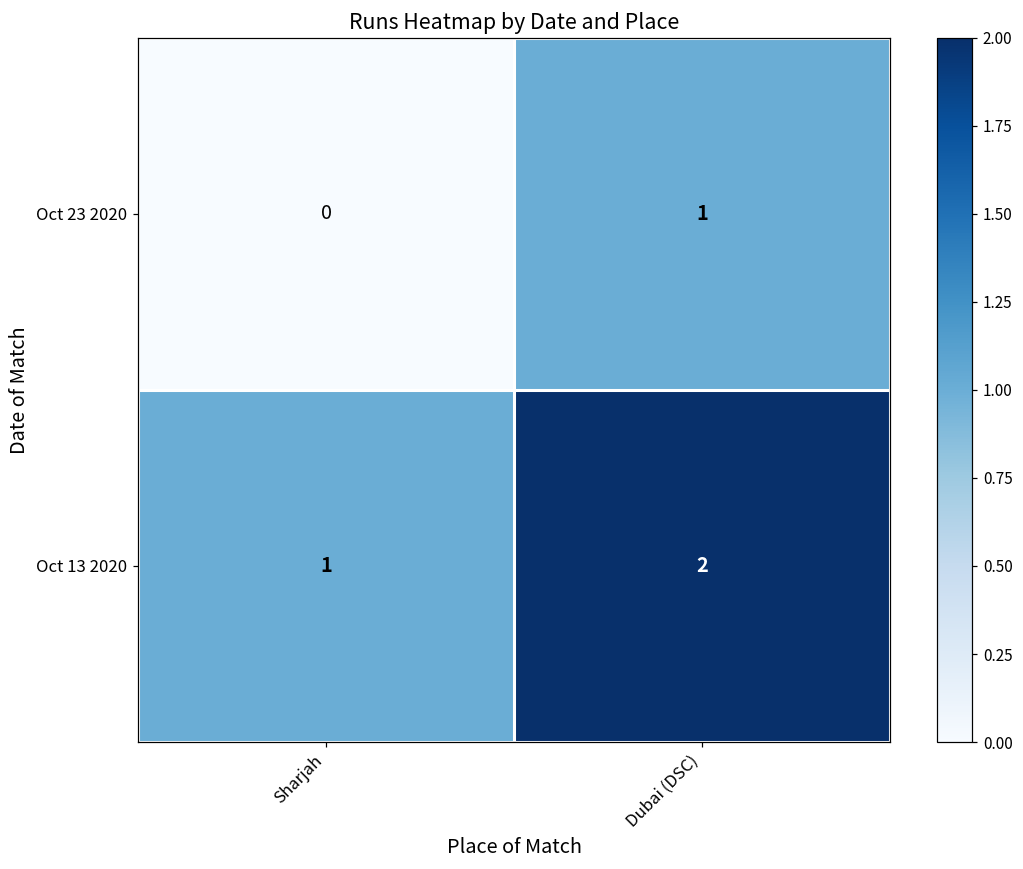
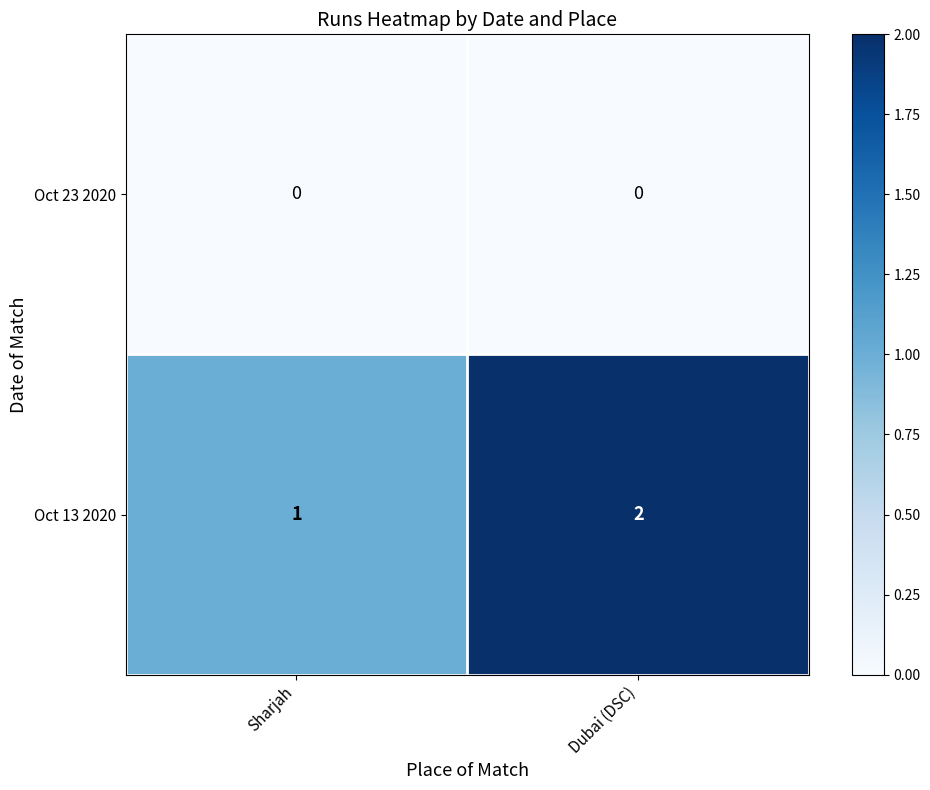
Oct 23 2020, Dubai (DSC): 1 -> 0
